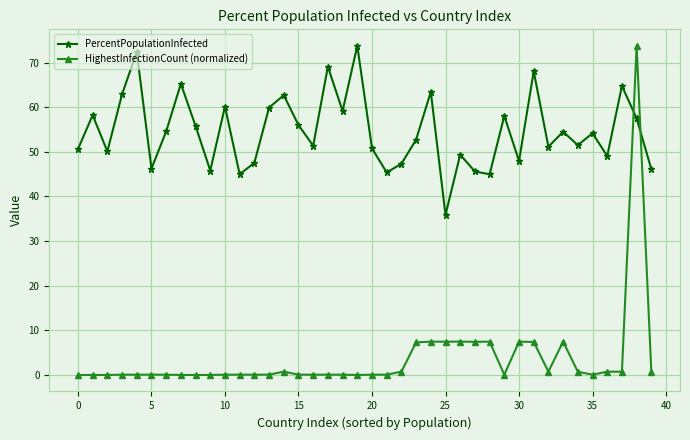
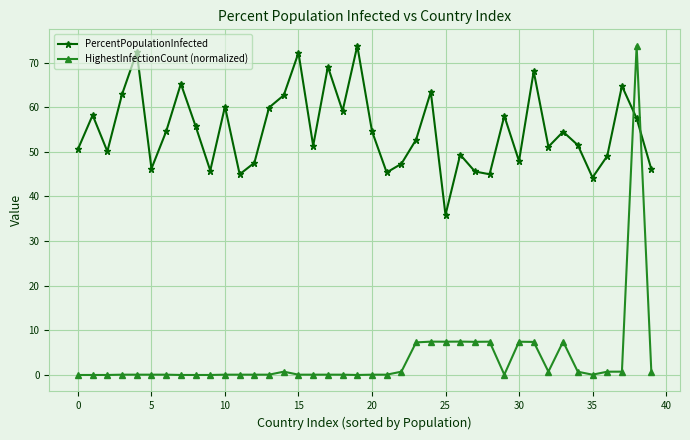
PercentPopulationInfected, 15: 56 -> 72
PercentPopulationInfected, 20: 51 -> 55
PercentPopulationInfected, 35: 54 -> 44
